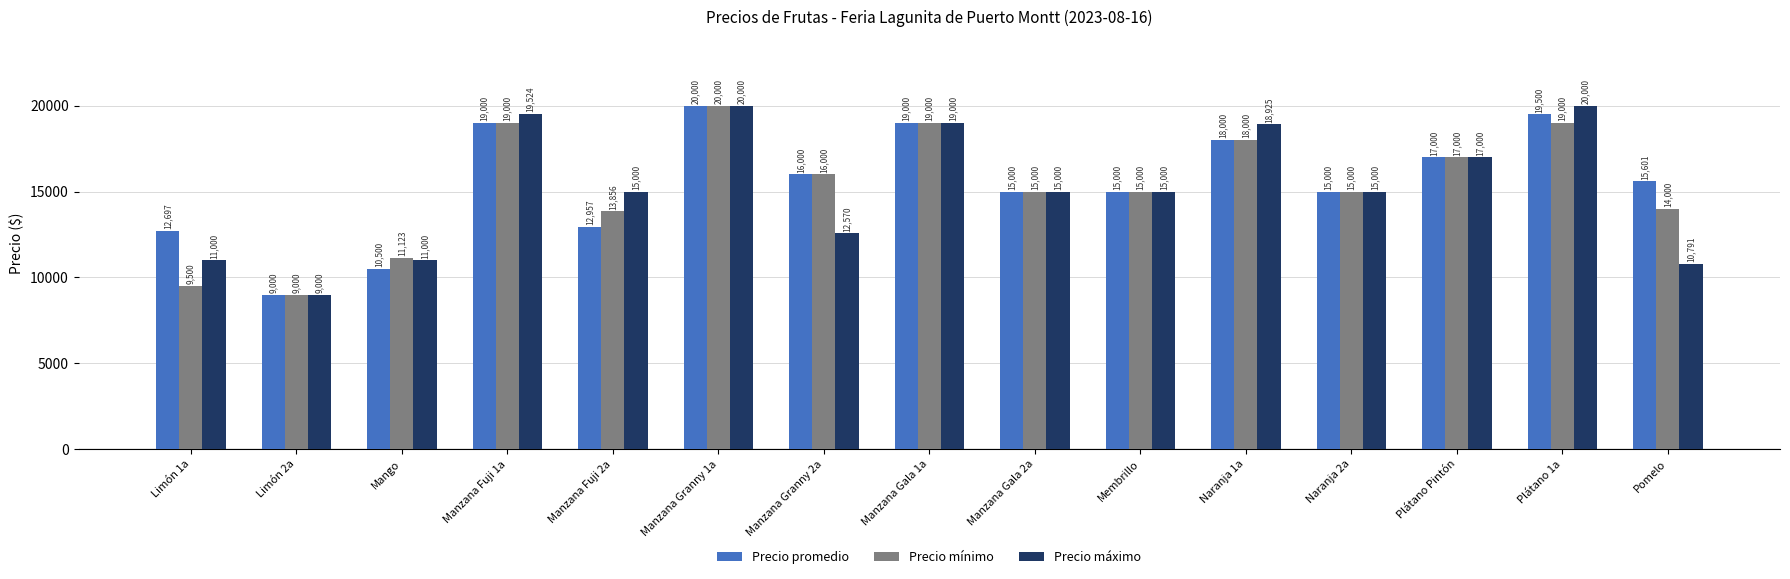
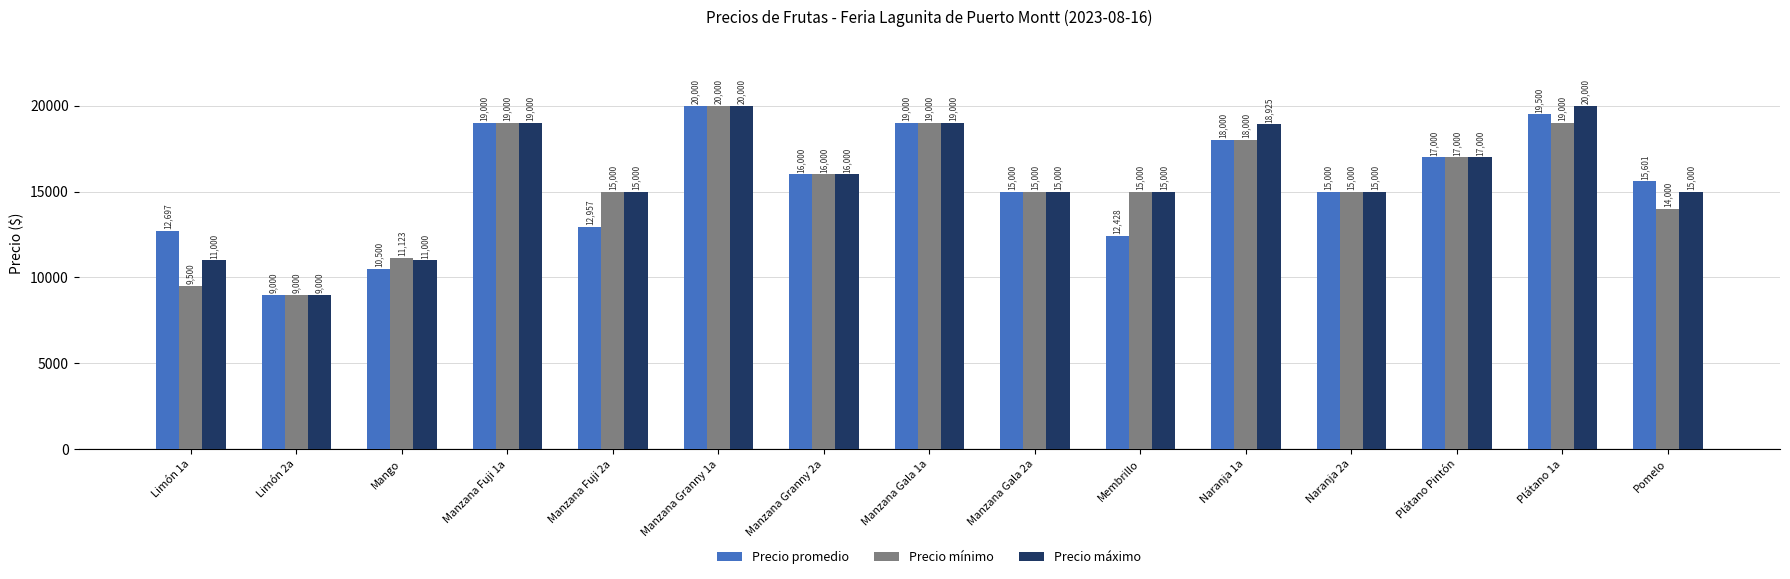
Precio máximo, Manzana Fuji 1a: 19,524 -> 19,000
Precio mínimo, Manzana Fuji 2a: 13,856 -> 15,000
Precio máximo, Manzana Granny 2a: 12,570 -> 16,000
Precio promedio, Membrillo: 15,000 -> 12,428
Precio máximo, Pomelo: 10,791 -> 15,000
